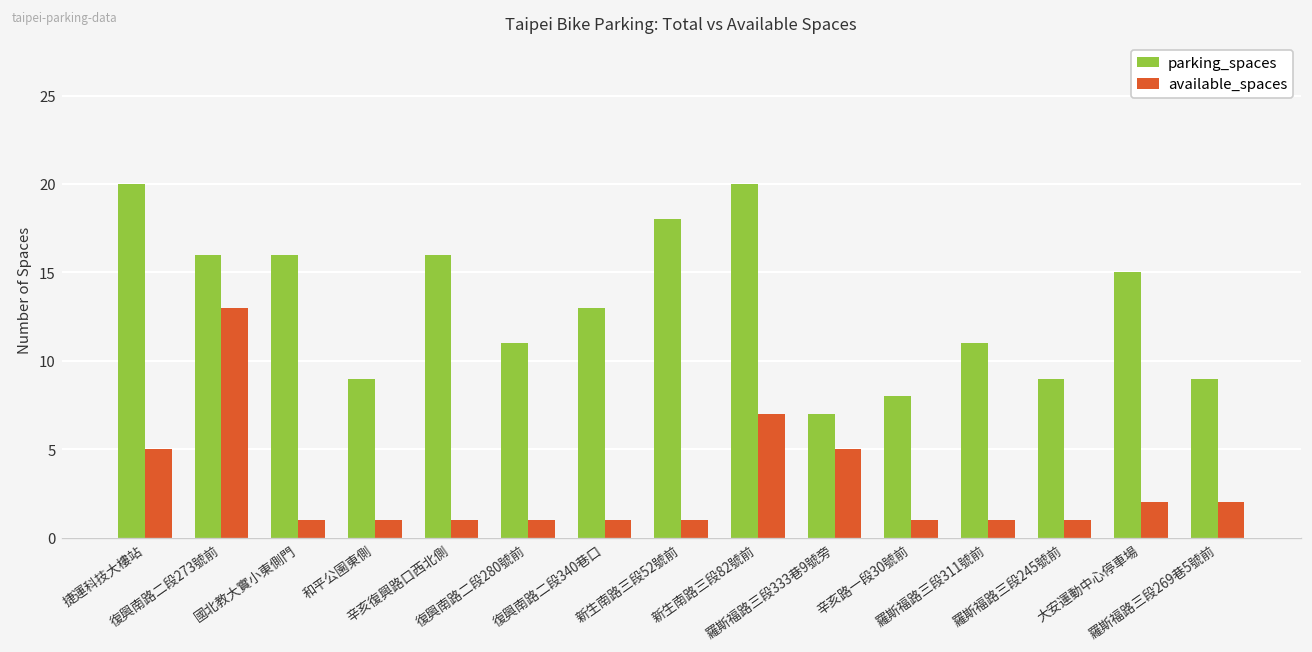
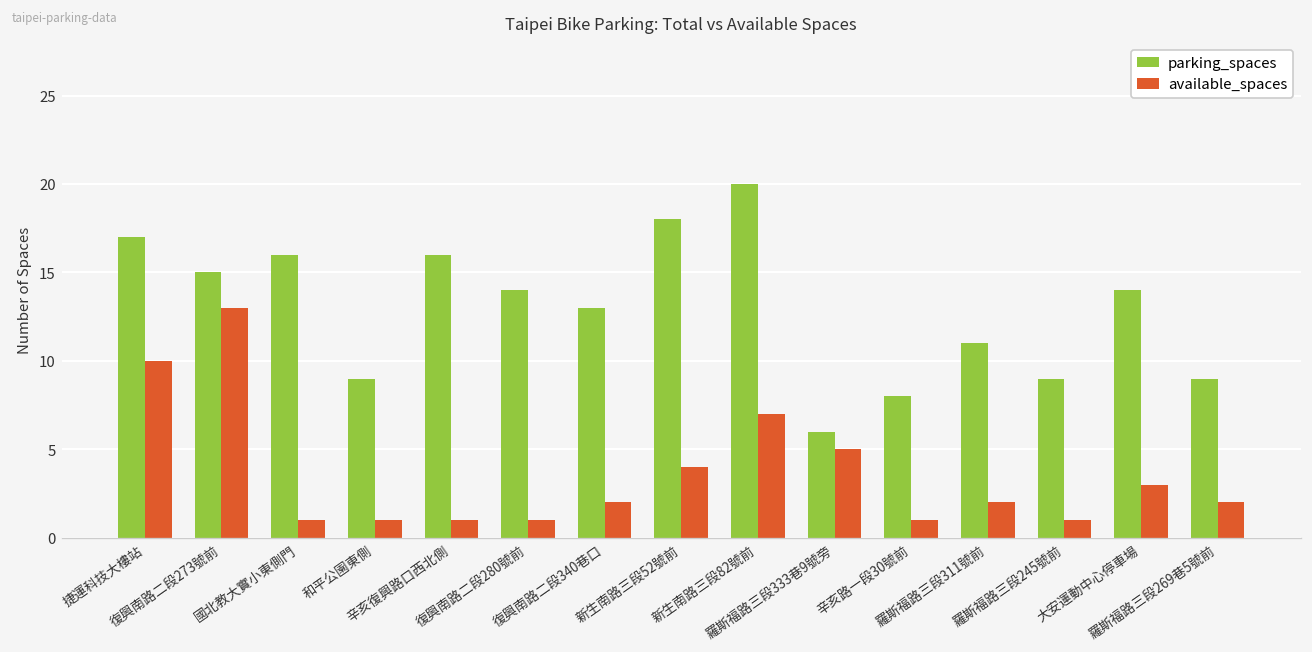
parking_spaces, 捷運科技大樓站: 20 -> 17
available_spaces, 捷運科技大樓站: 5 -> 10
parking_spaces, 復興南路二段273號前: 16 -> 15
parking_spaces, 復興南路二段280號前: 11 -> 14
available_spaces, 復興南路二段340巷口: 1 -> 2
available_spaces, 新生南路三段52號前: 1 -> 4
parking_spaces, 羅斯福路三段333巷9號旁: 7 -> 6
available_spaces, 羅斯福路三段311號前: 1 -> 2
parking_spaces, 大安運動中心停車場: 15 -> 14
available_spaces, 大安運動中心停車場: 2 -> 3
